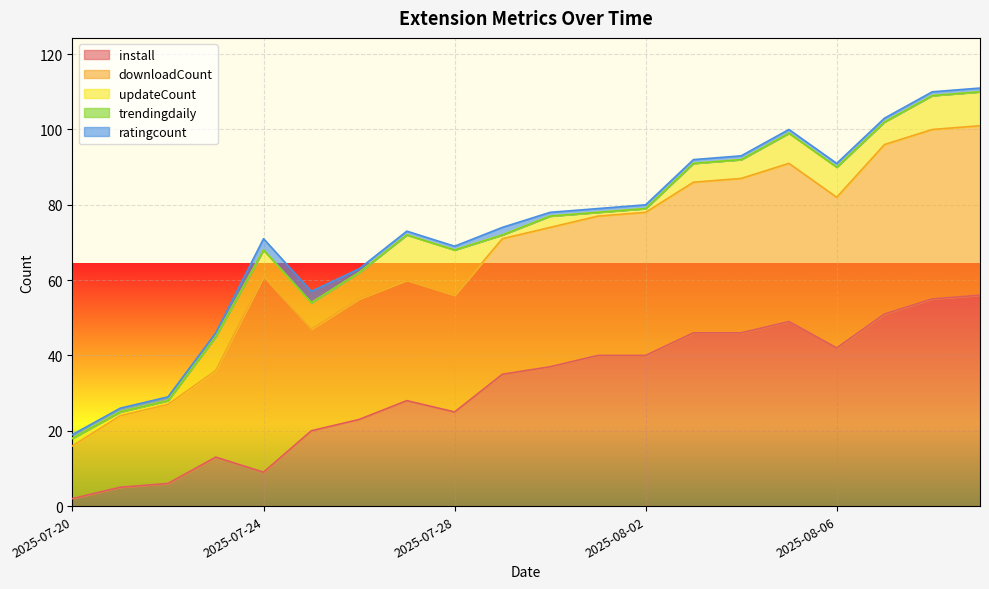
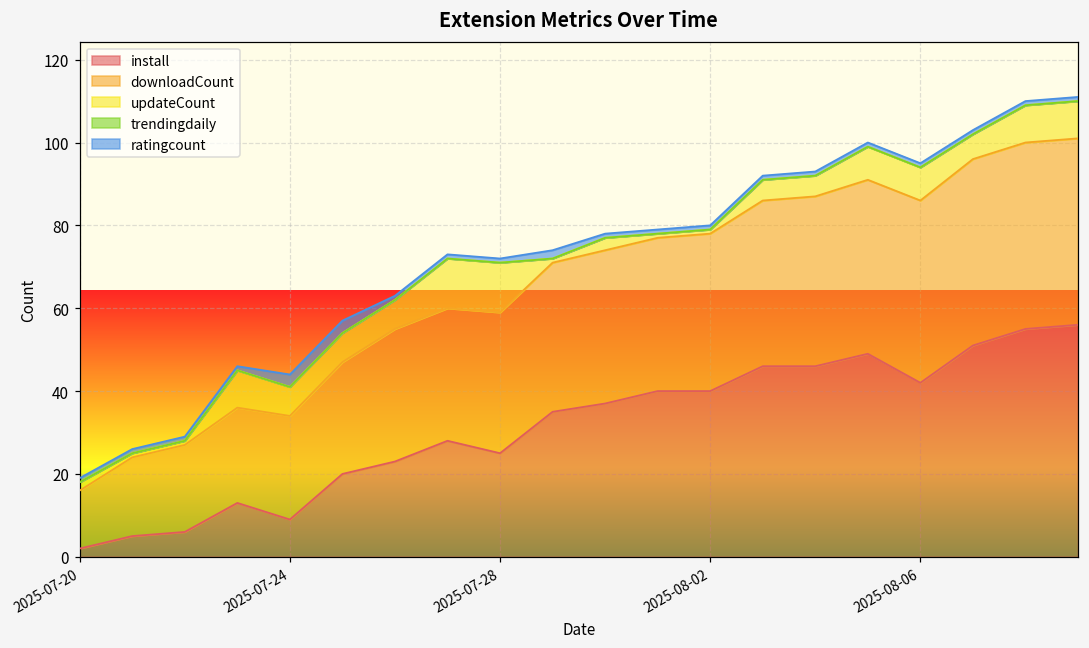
downloadCount, 2025-07-24: 52 -> 25
downloadCount, 2025-07-28: 31 -> 34
downloadCount, 2025-08-06: 40 -> 44
